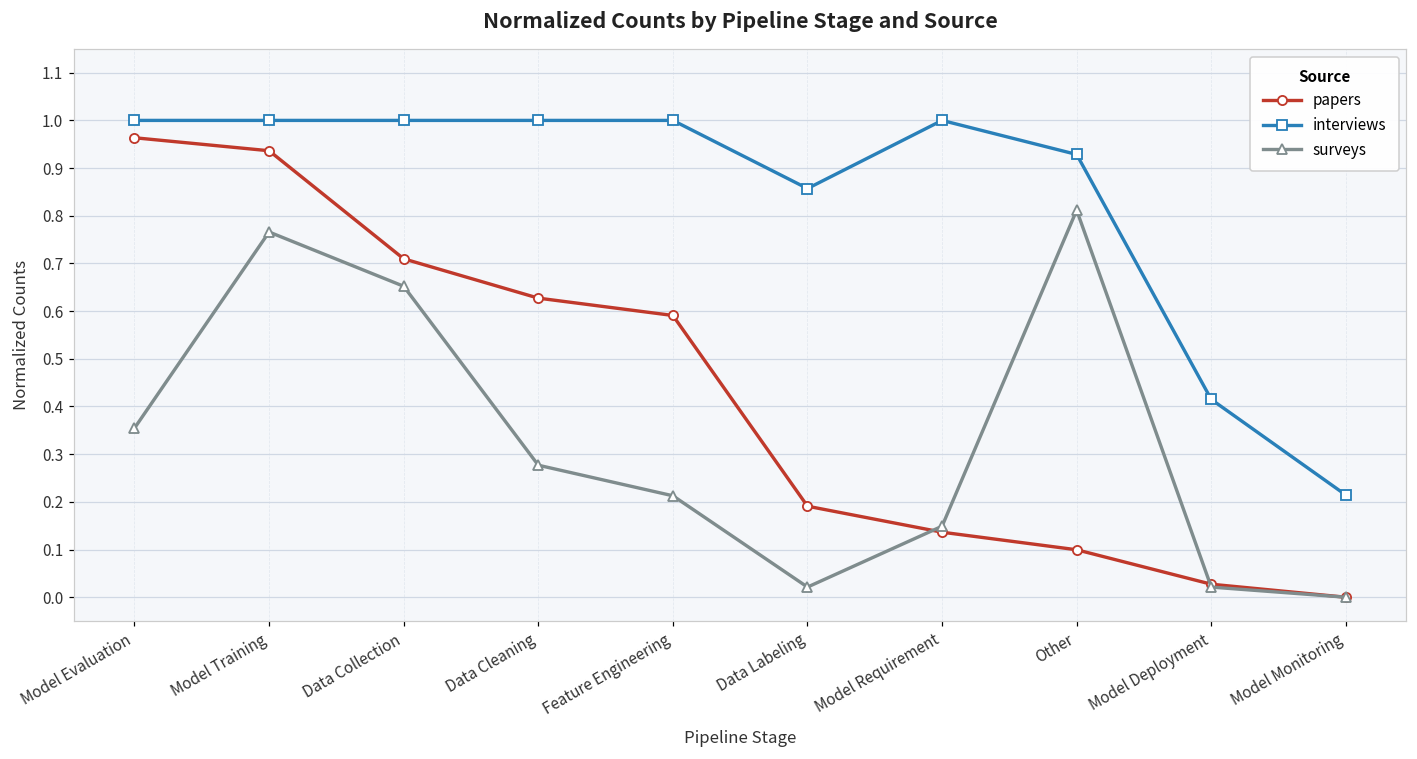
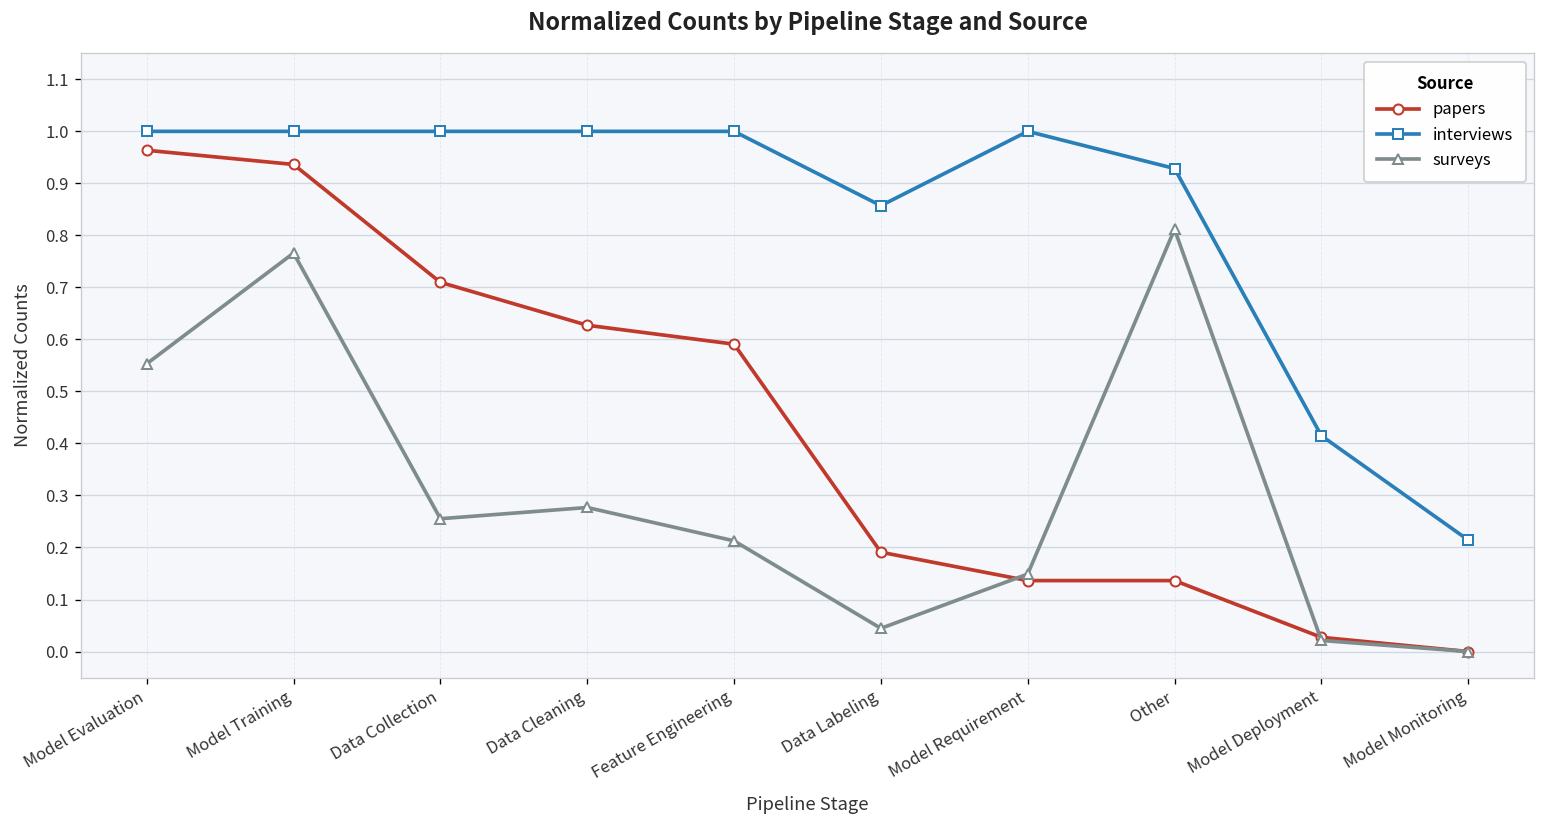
surveys, Model Evaluation: 0.35 -> 0.55
surveys, Data Collection: 0.65 -> 0.26
surveys, Data Labeling: 0.02 -> 0.04
papers, Other: 0.10 -> 0.14
